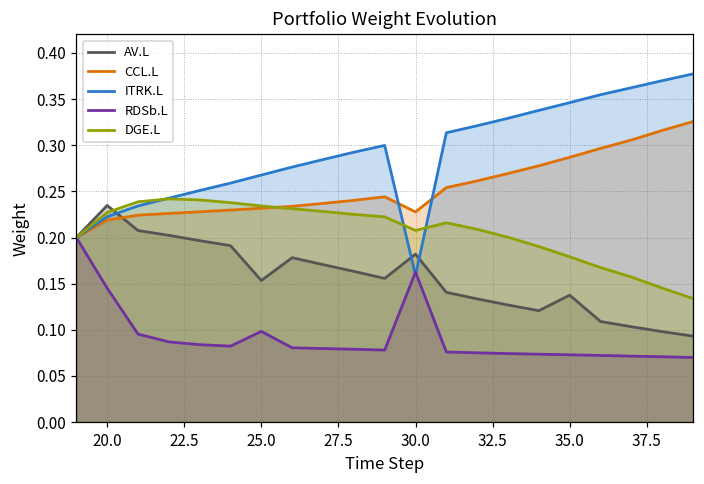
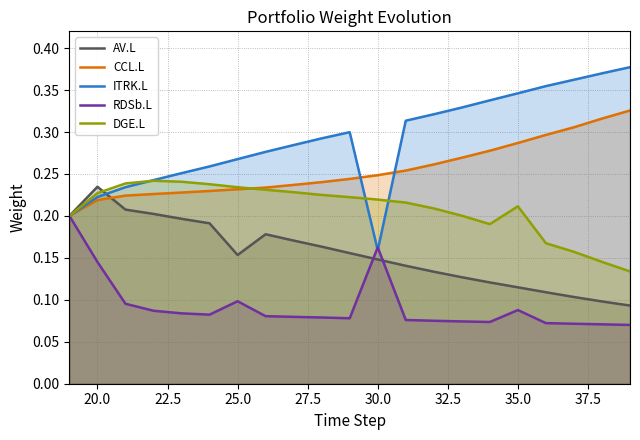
AV.L, 30.0: 0.18 -> 0.15
CCL.L, 30.0: 0.23 -> 0.25
DGE.L, 30.0: 0.21 -> 0.22
AV.L, 35.0: 0.14 -> 0.11
RDSb.L, 35.0: 0.07 -> 0.09
DGE.L, 35.0: 0.18 -> 0.21
